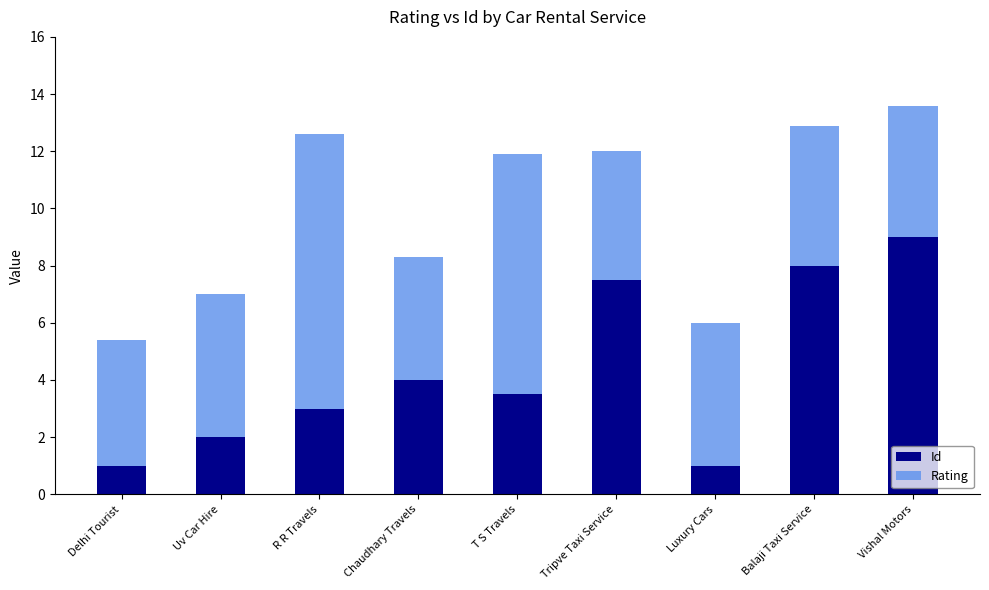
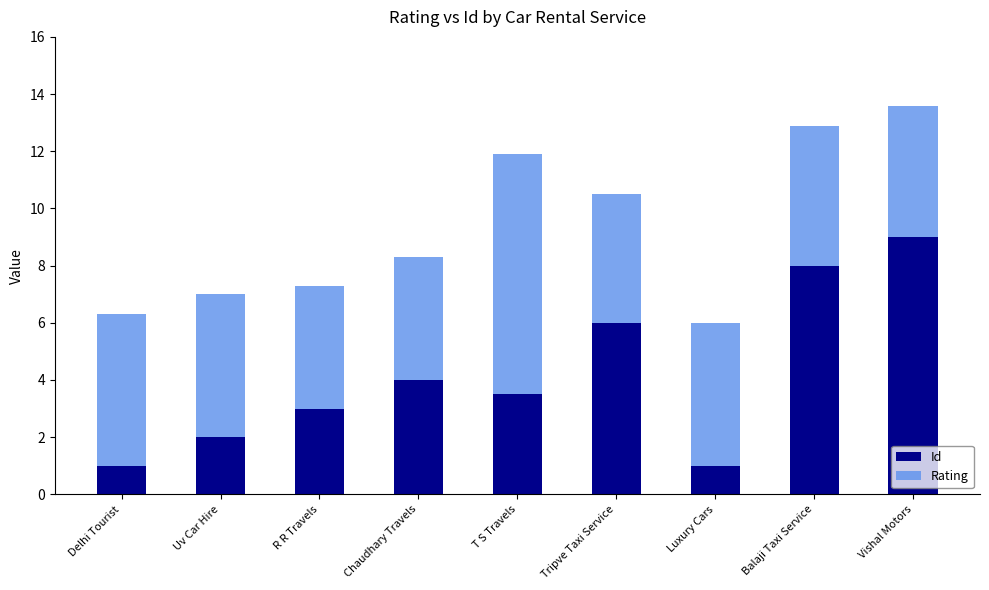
Rating, Delhi Tourist: 4.4 -> 5.3
Rating, R R Travels: 9.6 -> 4.3
Id, Tripve Taxi Service: 7.5 -> 6.0
